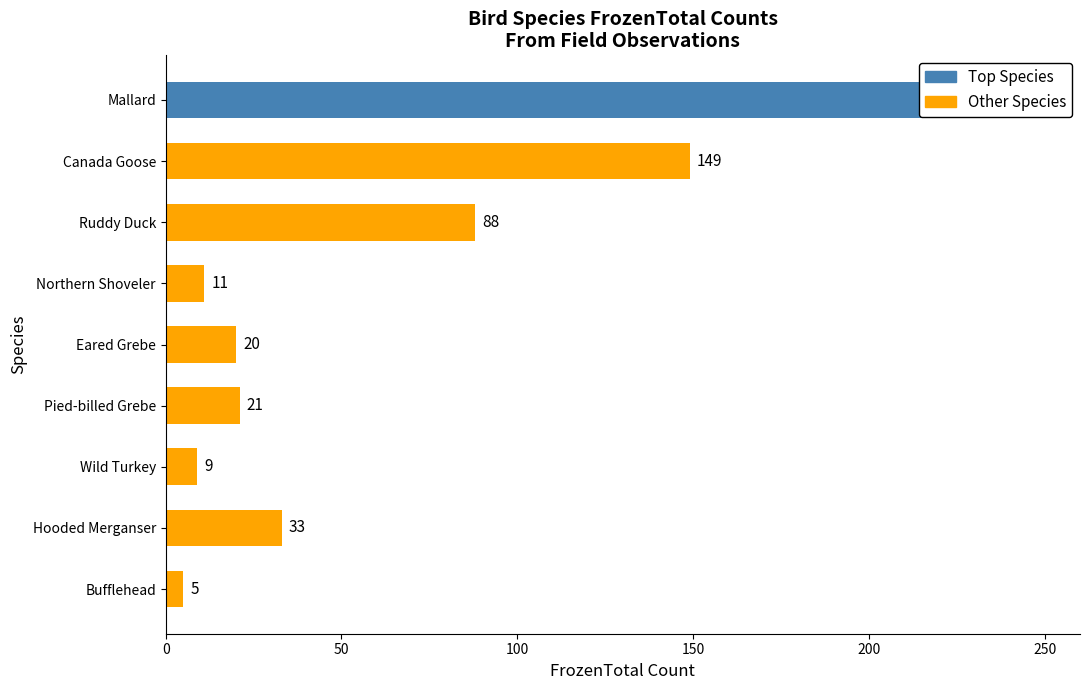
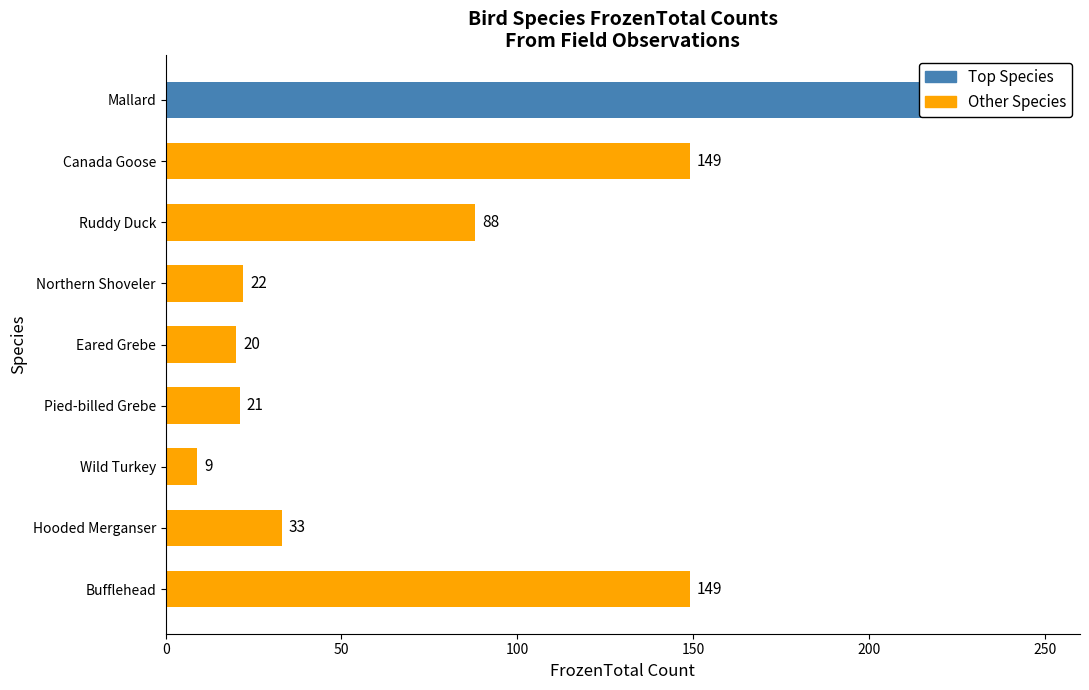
Northern Shoveler: 11 -> 22
Bufflehead: 5 -> 149
